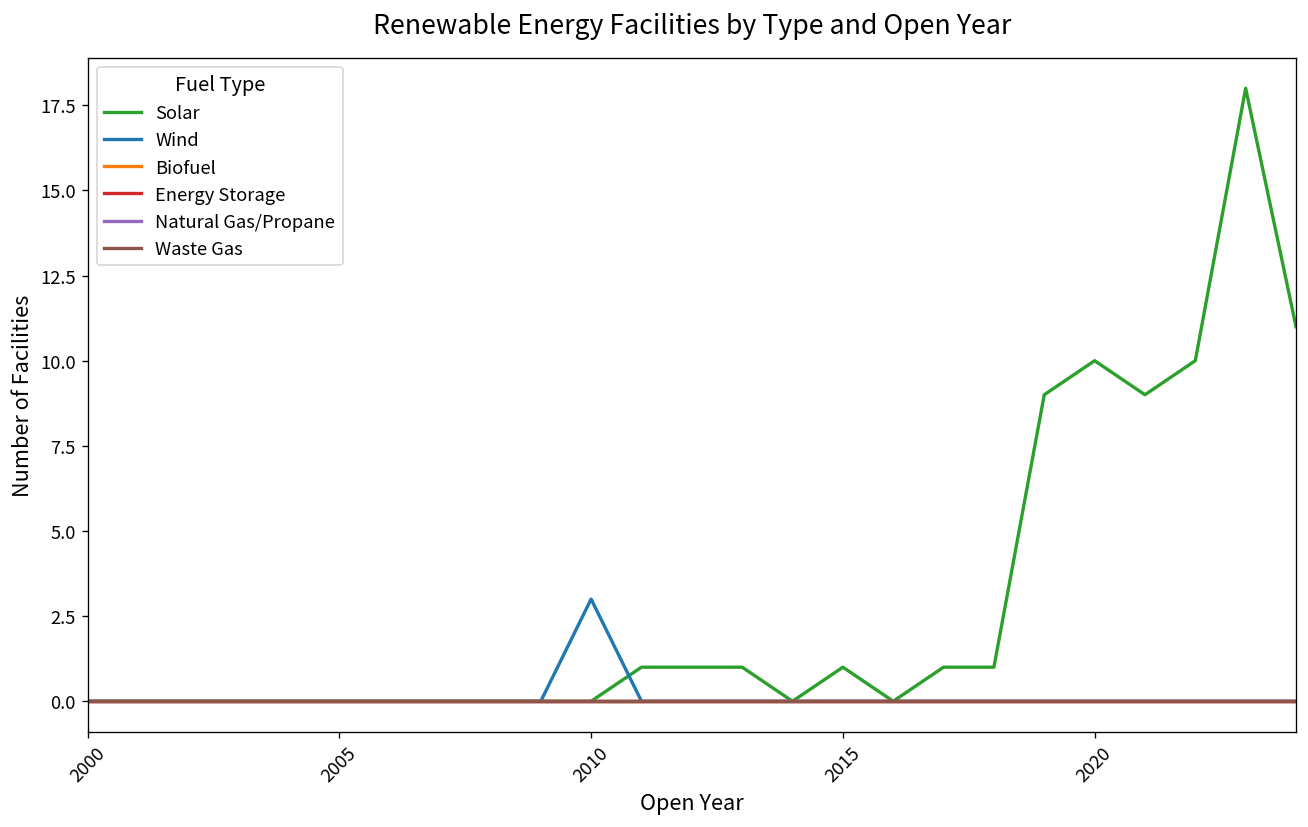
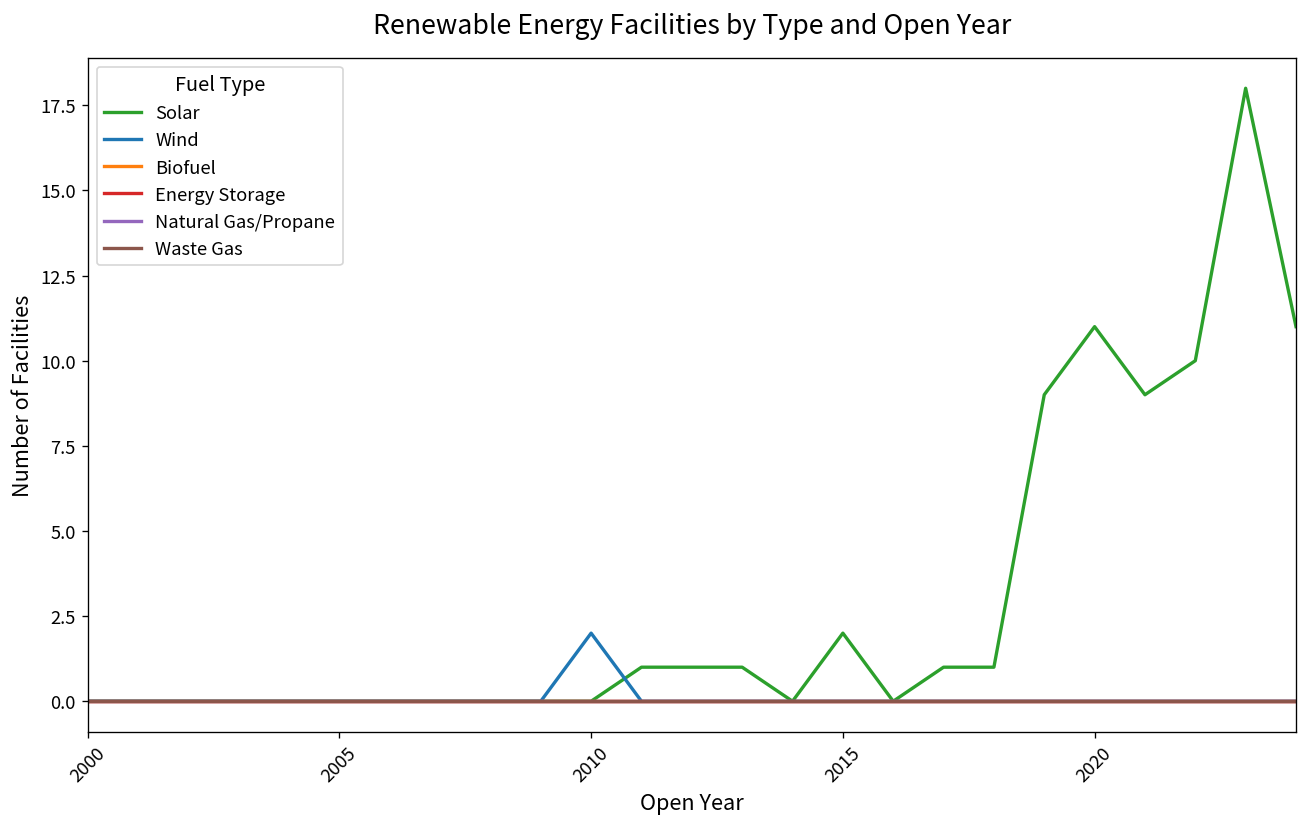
Wind, 2010: 3 -> 2
Solar, 2015: 1 -> 2
Solar, 2020: 10 -> 11
